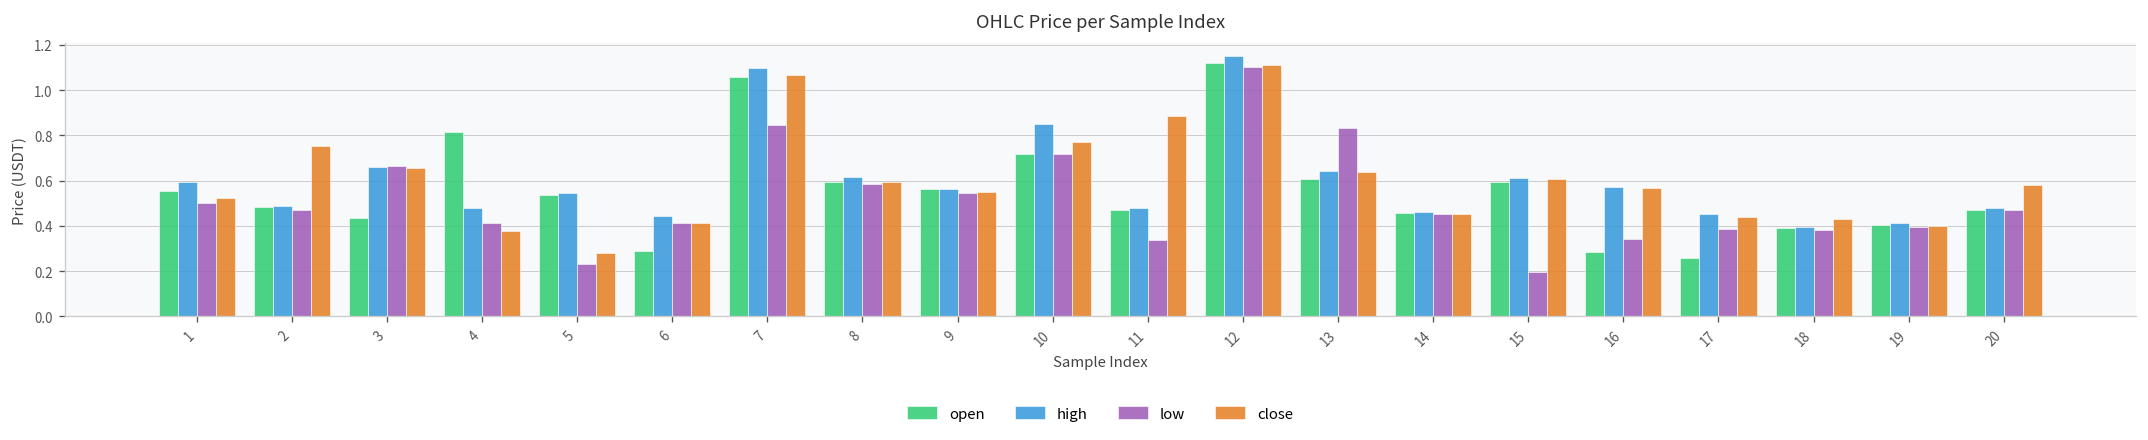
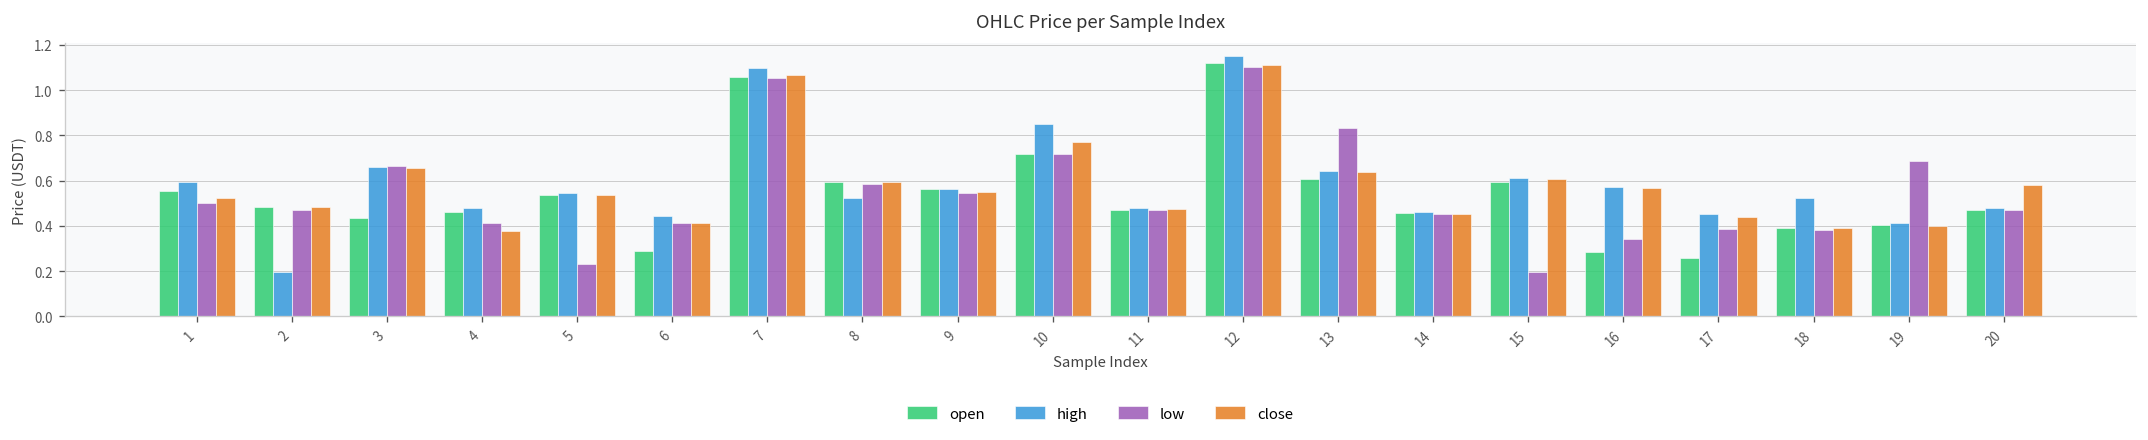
high, 2: 0.49 -> 0.20
close, 2: 0.75 -> 0.48
open, 4: 0.82 -> 0.46
close, 5: 0.28 -> 0.54
low, 7: 0.85 -> 1.05
high, 8: 0.62 -> 0.52
low, 11: 0.34 -> 0.47
close, 11: 0.89 -> 0.47
high, 18: 0.40 -> 0.52
close, 18: 0.43 -> 0.39
low, 19: 0.40 -> 0.69
